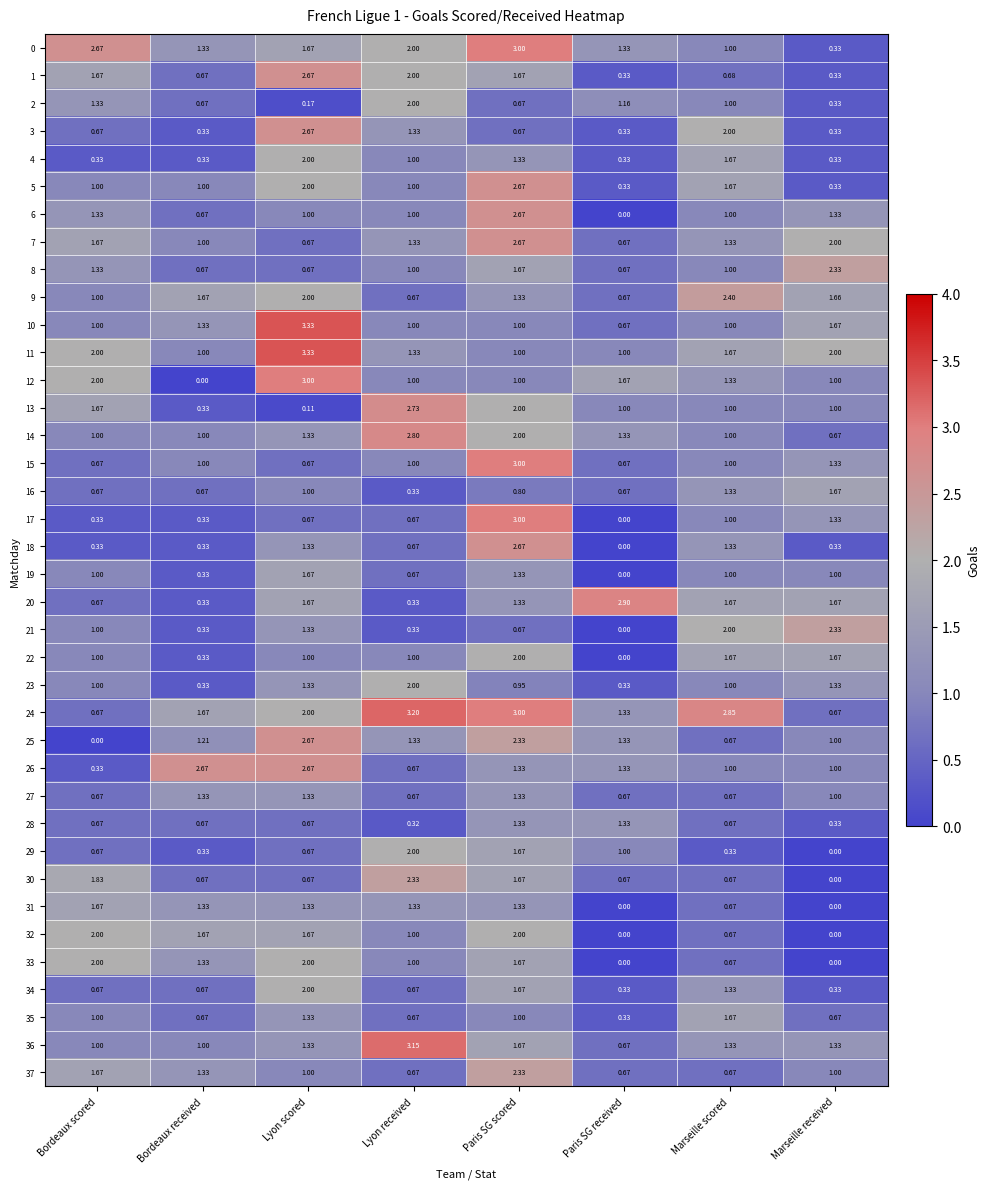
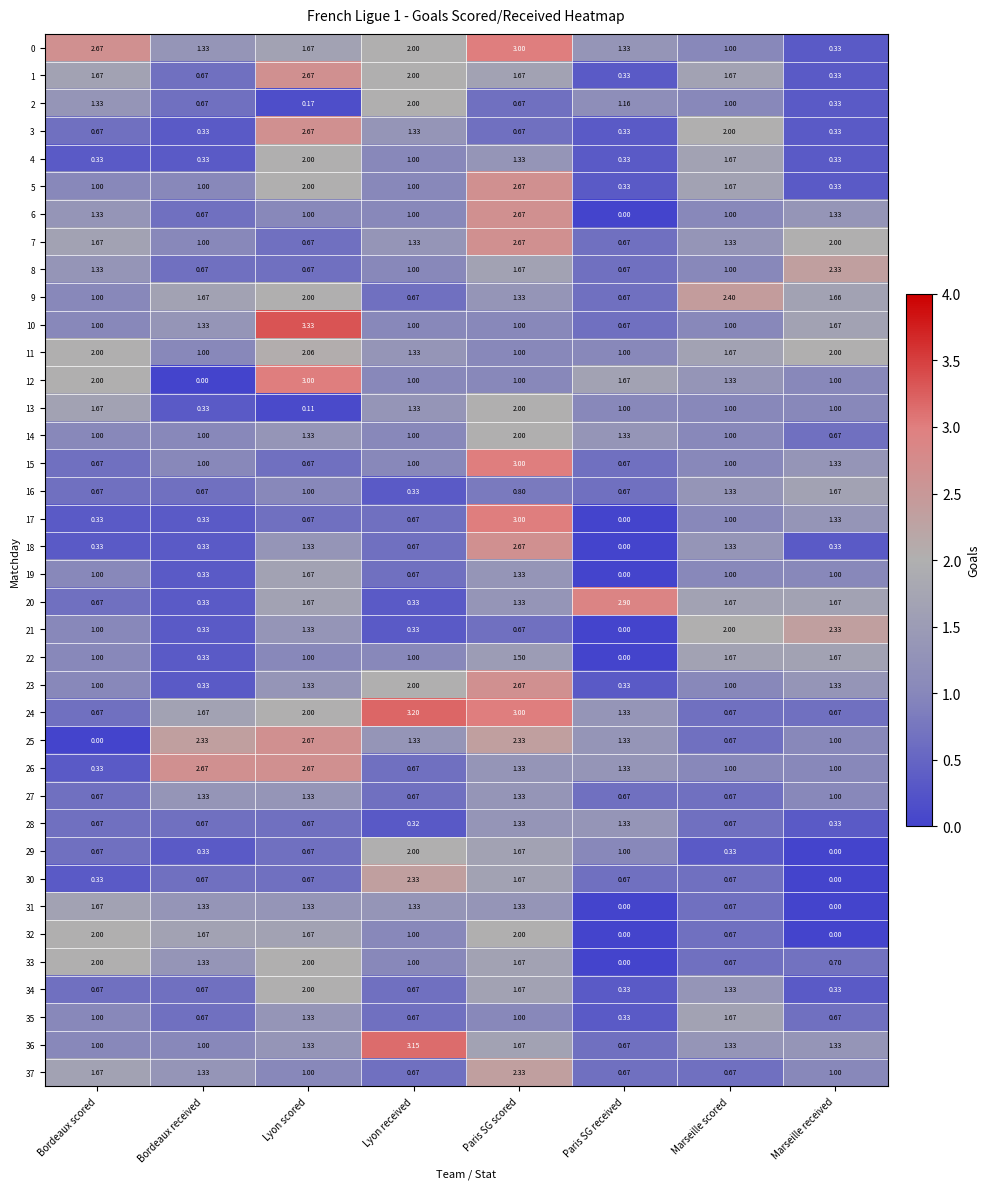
1, Marseille scored: 0.68 -> 1.67
11, Lyon scored: 3.33 -> 2.06
13, Lyon received: 2.73 -> 1.33
14, Lyon received: 2.80 -> 1.00
22, Paris SG scored: 2.00 -> 1.50
23, Paris SG scored: 0.95 -> 2.67
24, Marseille scored: 2.85 -> 0.67
25, Bordeaux received: 1.21 -> 2.33
30, Bordeaux scored: 1.83 -> 0.33
33, Marseille received: 0.00 -> 0.70
